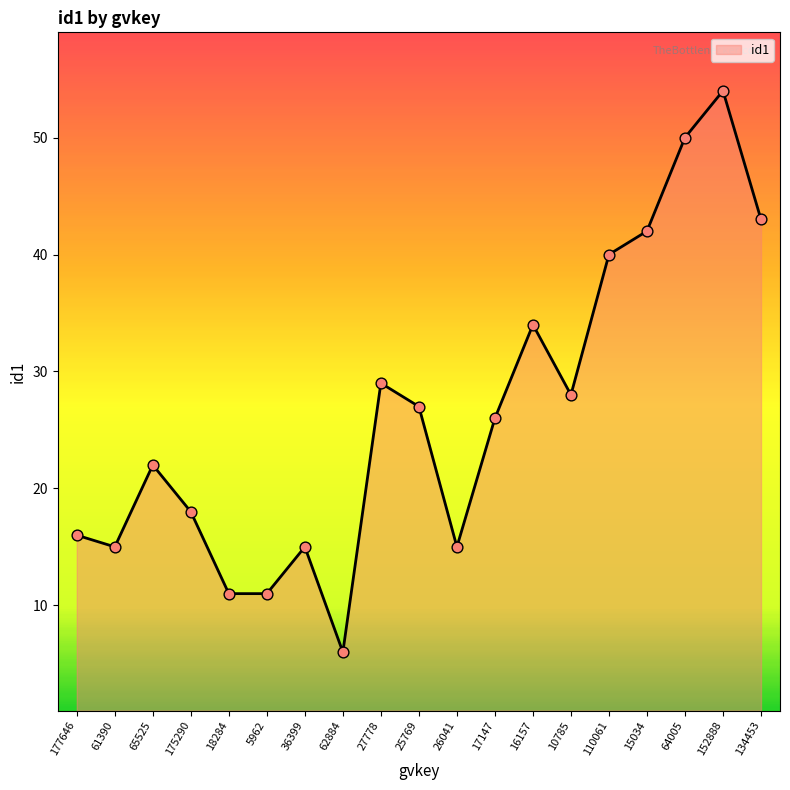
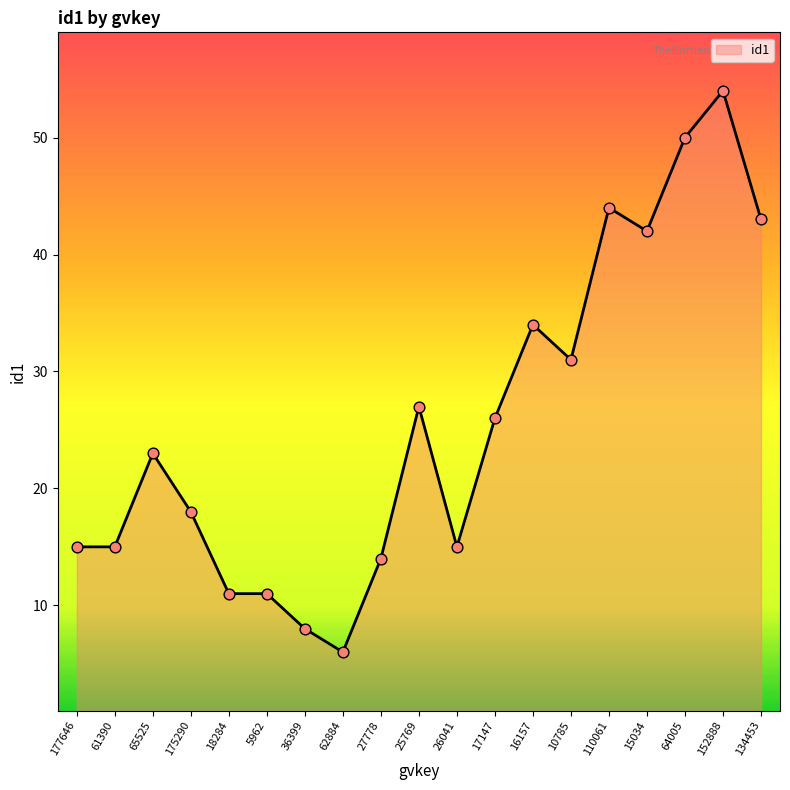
177646: 16 -> 15
65525: 22 -> 23
36399: 15 -> 8
27778: 29 -> 14
10785: 28 -> 31
110061: 40 -> 44
